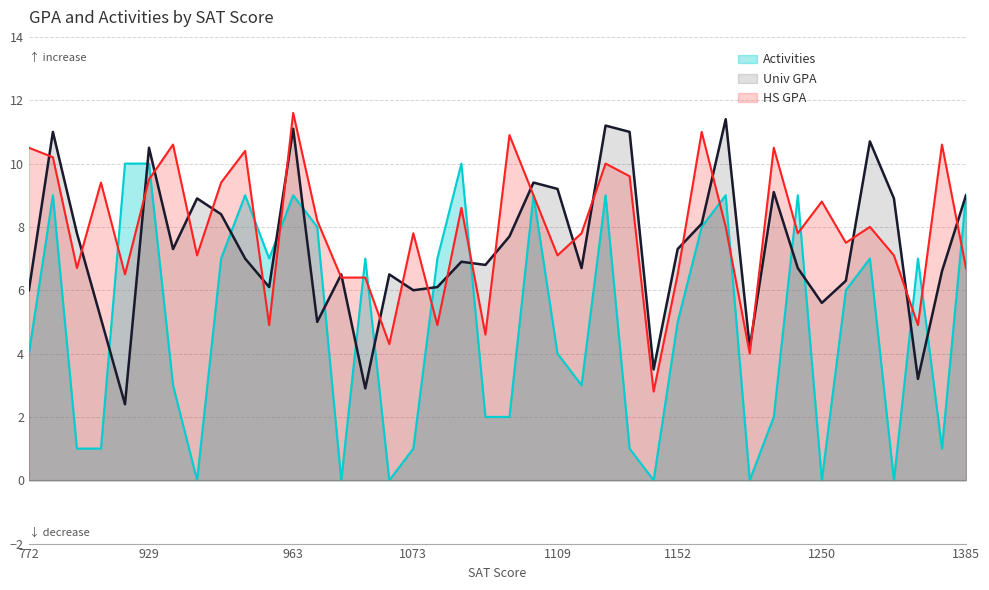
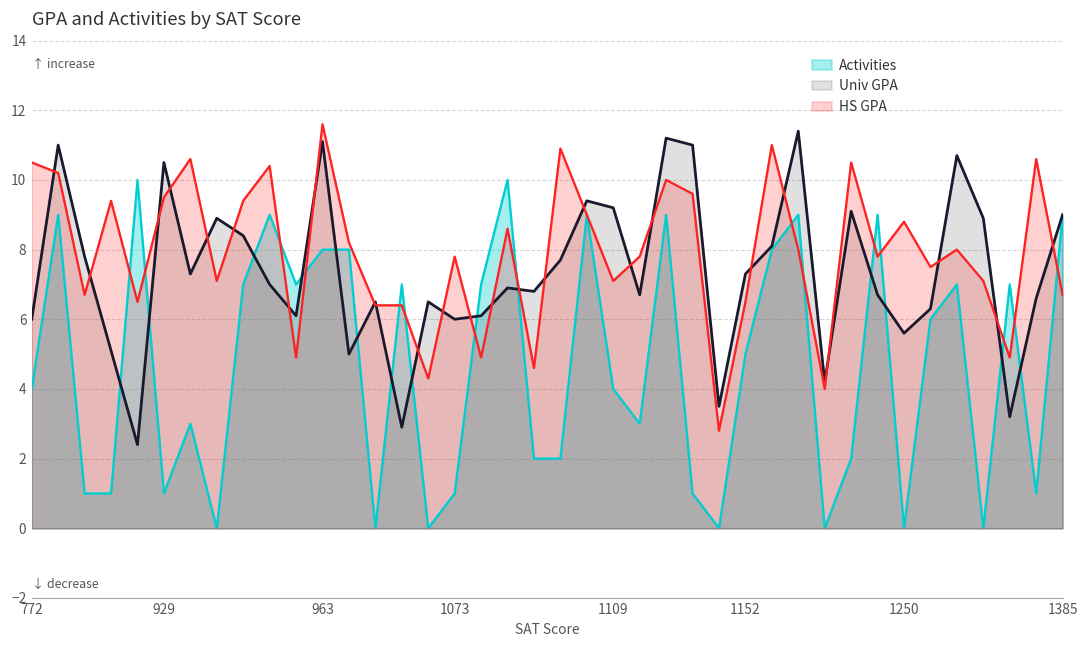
Activities, 929: 10 -> 1
Activities, 963: 9 -> 8
